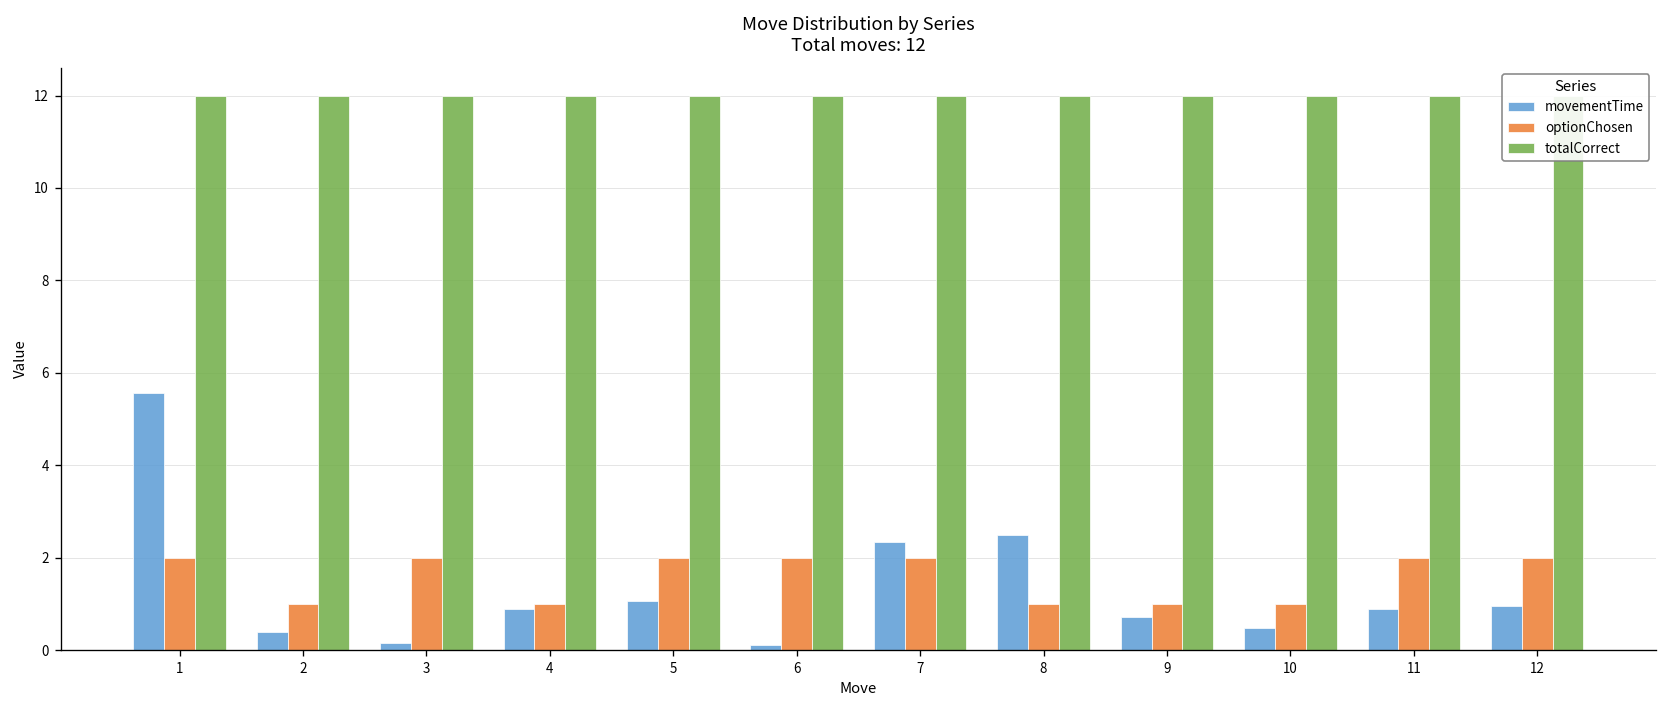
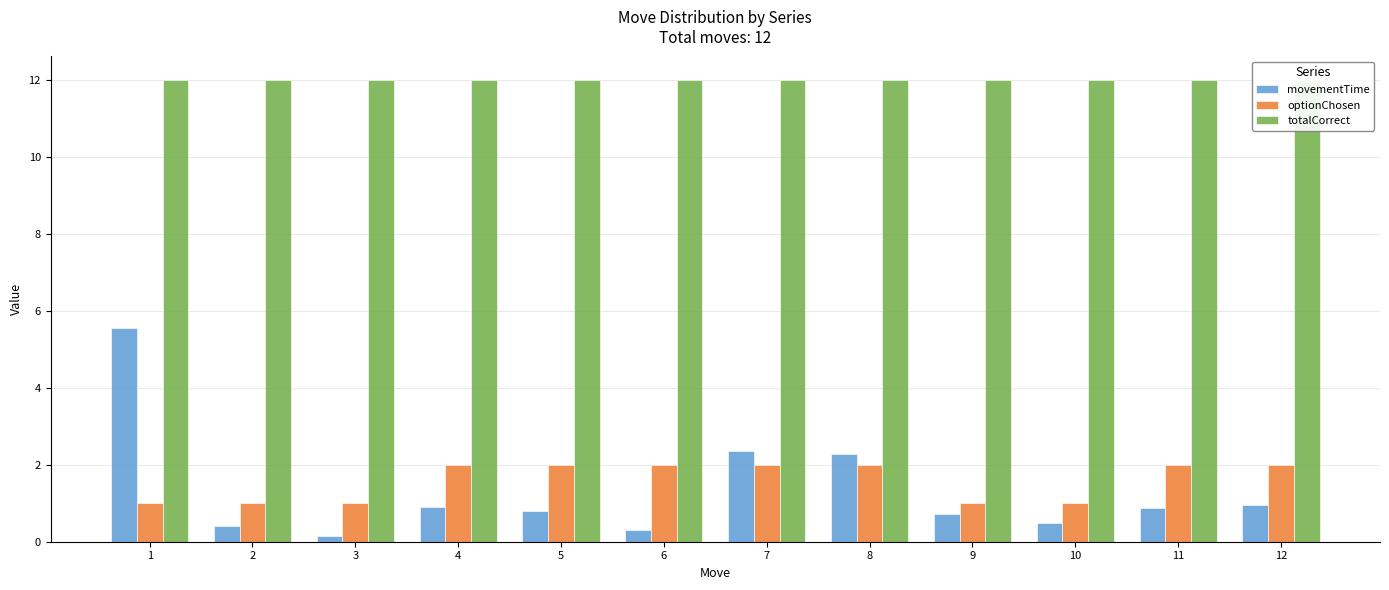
optionChosen, 1: 2 -> 1
optionChosen, 3: 2 -> 1
optionChosen, 4: 1 -> 2
movementTime, 5: 1.1 -> 0.8
movementTime, 6: 0.1 -> 0.3
movementTime, 8: 2.5 -> 2.3
optionChosen, 8: 1 -> 2
